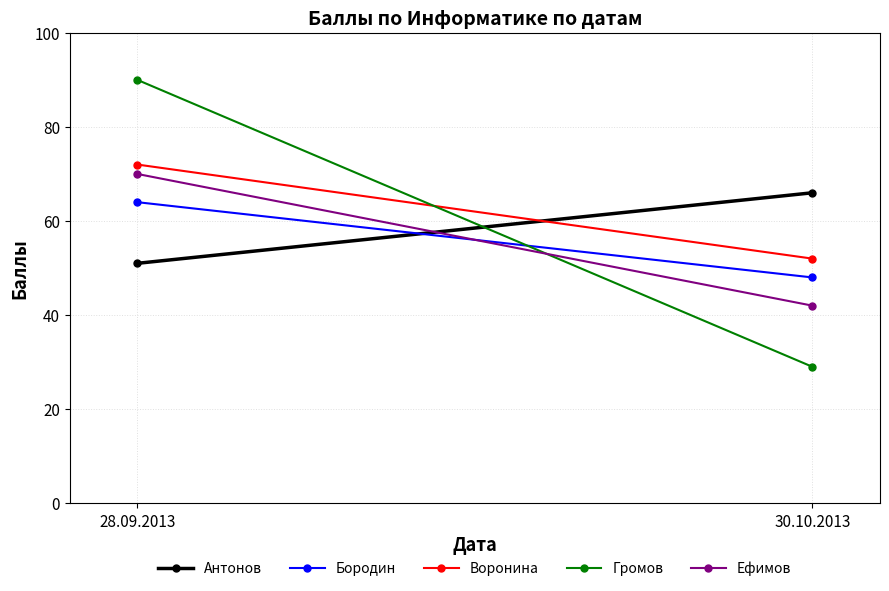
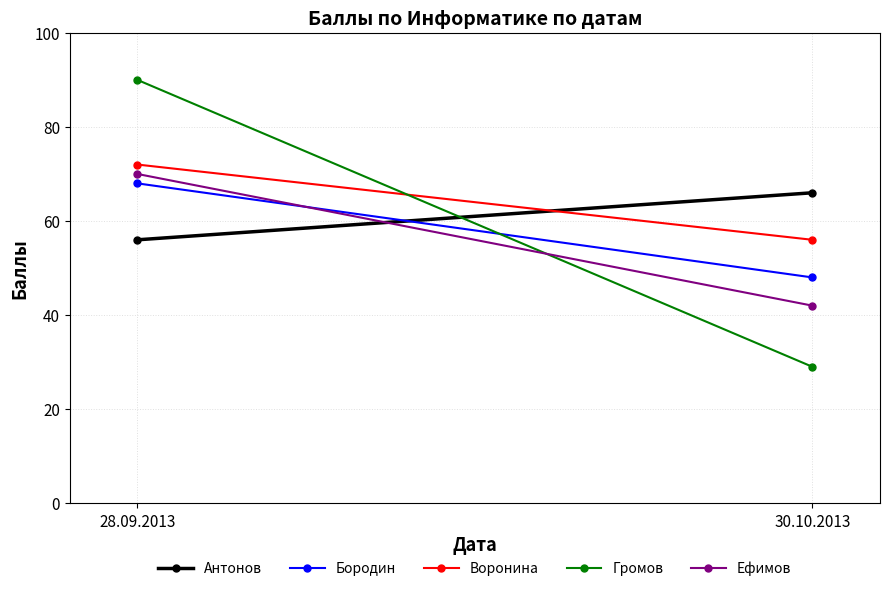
Антонов, 28.09.2013: 51 -> 56
Бородин, 28.09.2013: 64 -> 68
Воронина, 30.10.2013: 52 -> 56
